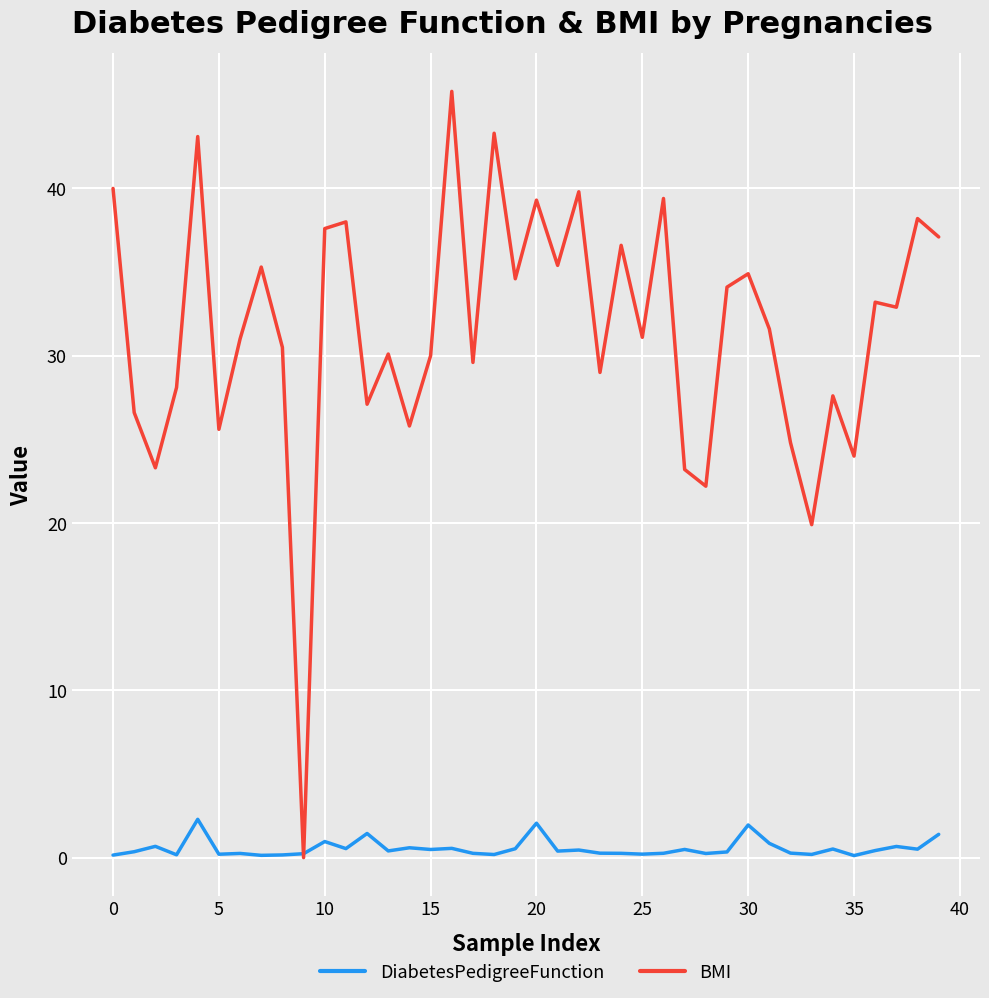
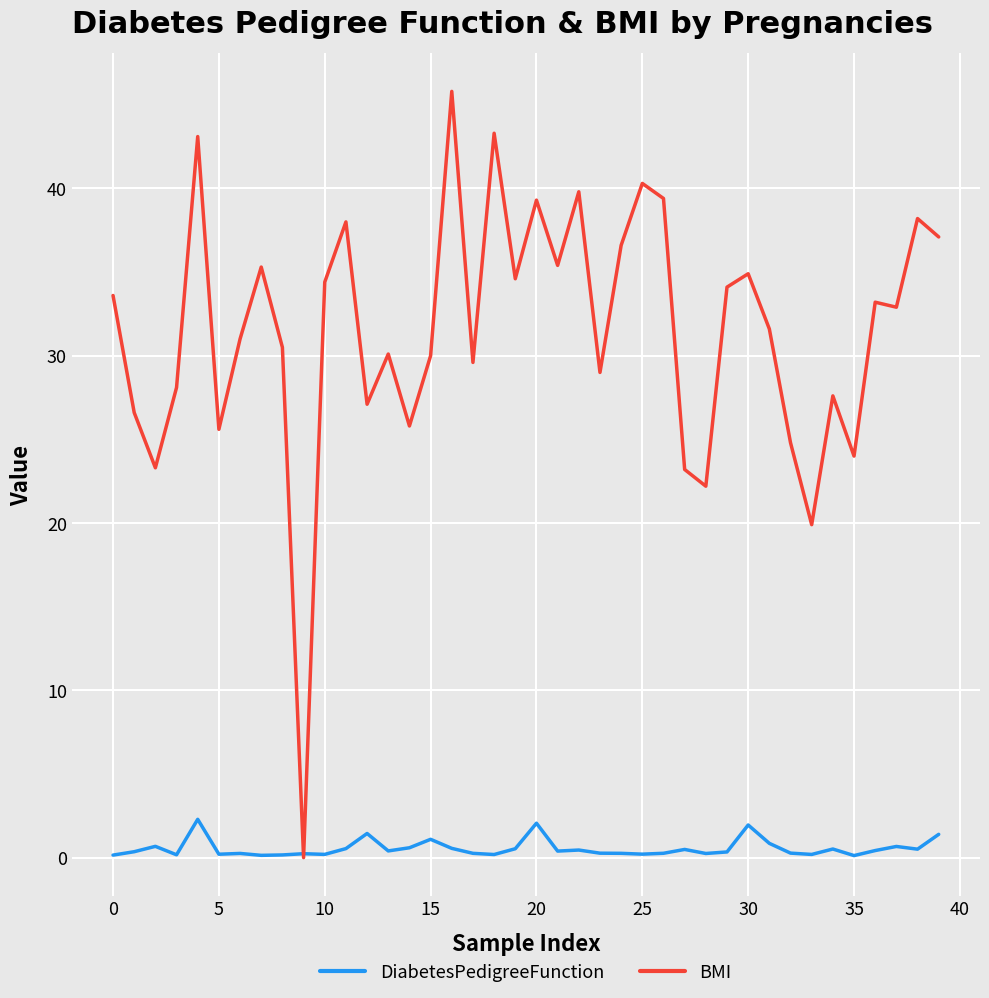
BMI, 0: 40.0 -> 33.6
DiabetesPedigreeFunction, 10: 1.0 -> 0.2
BMI, 10: 37.6 -> 34.4
DiabetesPedigreeFunction, 15: 0.5 -> 1.1
BMI, 25: 31.1 -> 40.3
